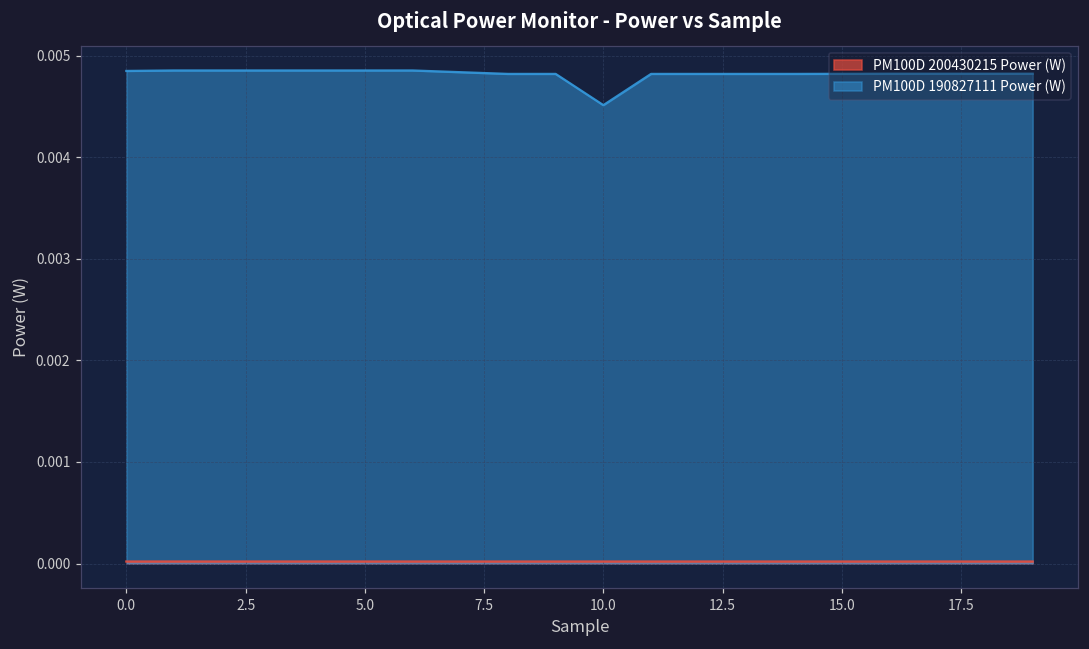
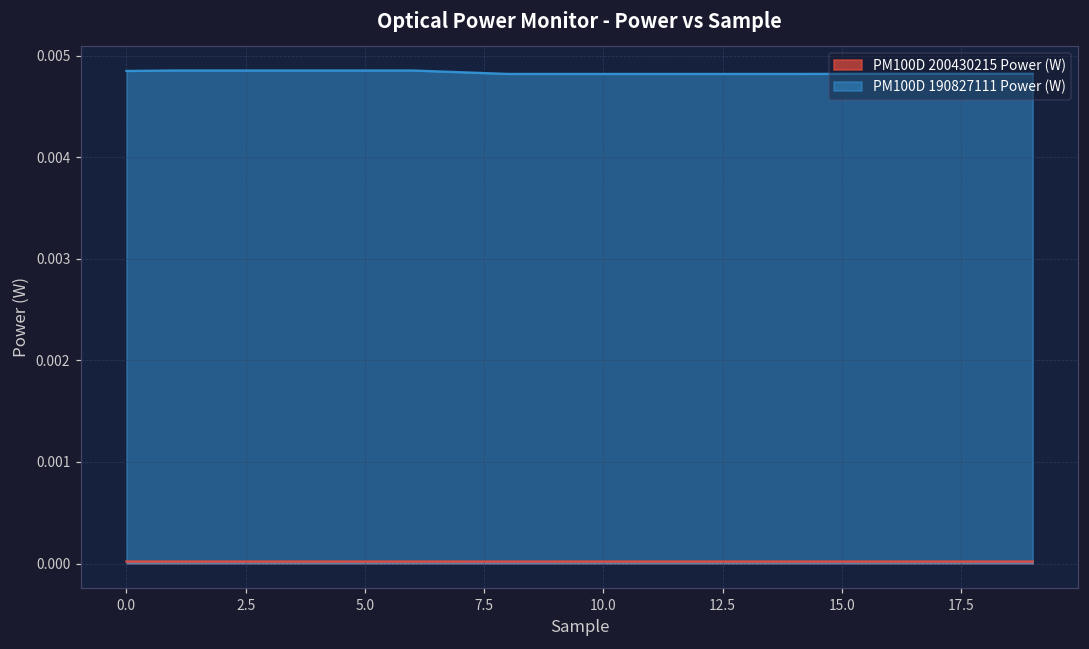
PM100D 190827111 Power (W), 10.0: 0.0045 -> 0.0048
